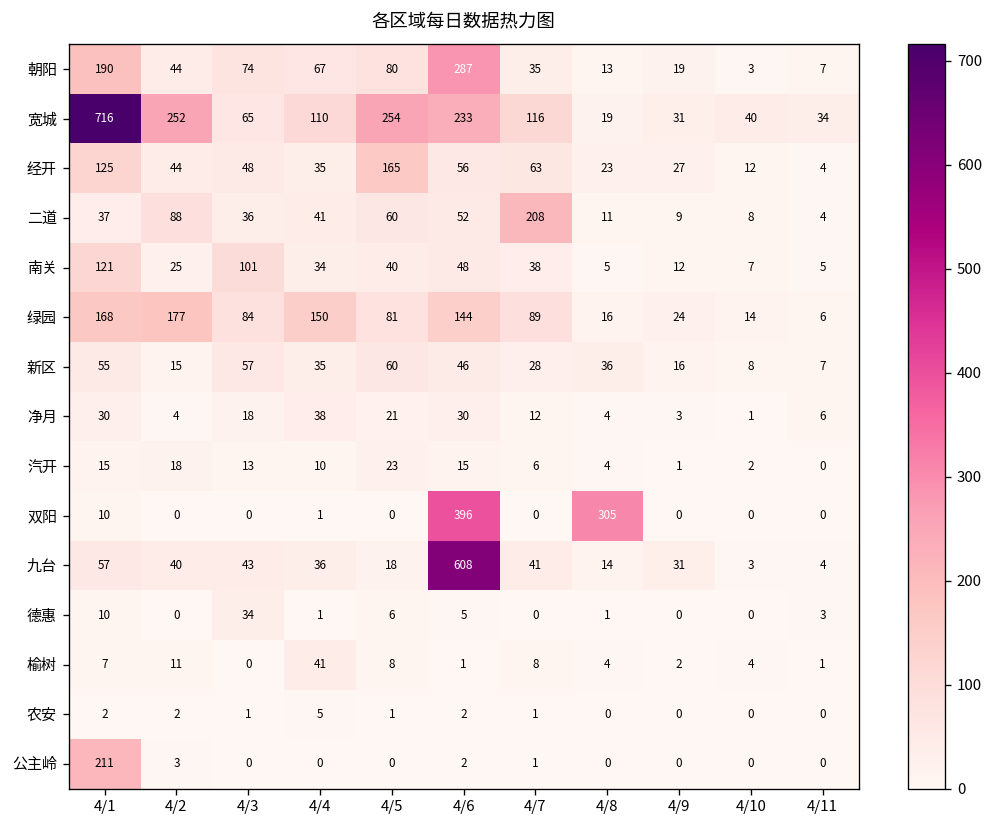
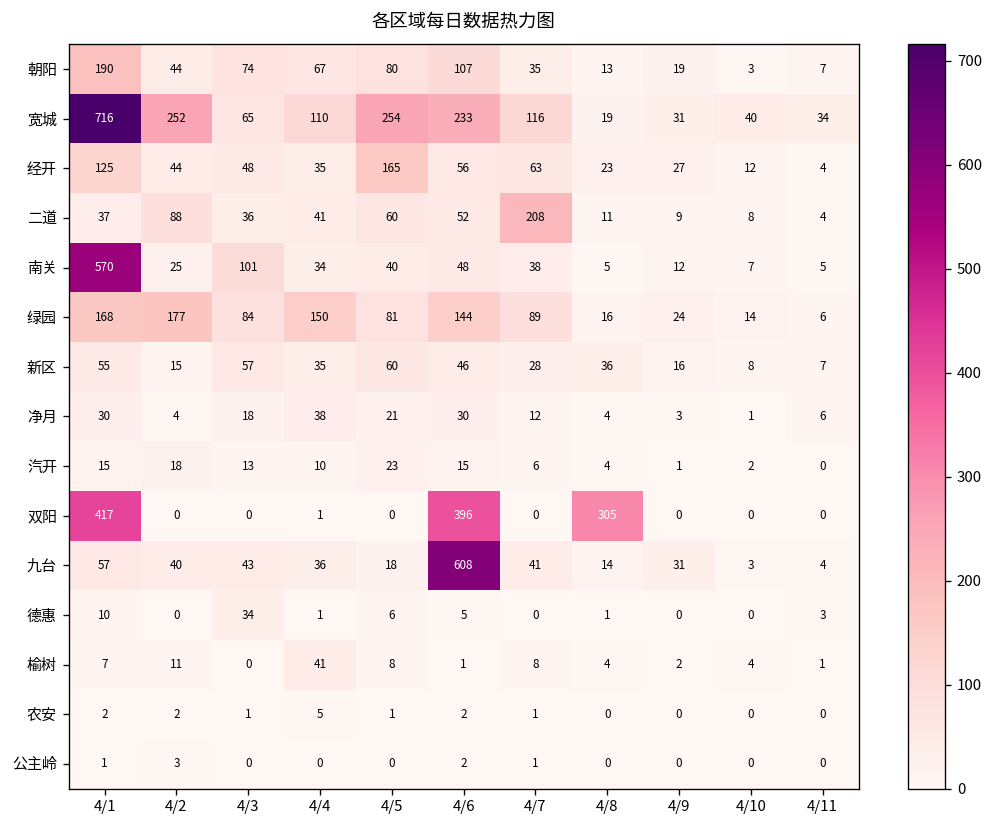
朝阳, 4/6: 287 -> 107
南关, 4/1: 121 -> 570
双阳, 4/1: 10 -> 417
公主岭, 4/1: 211 -> 1
